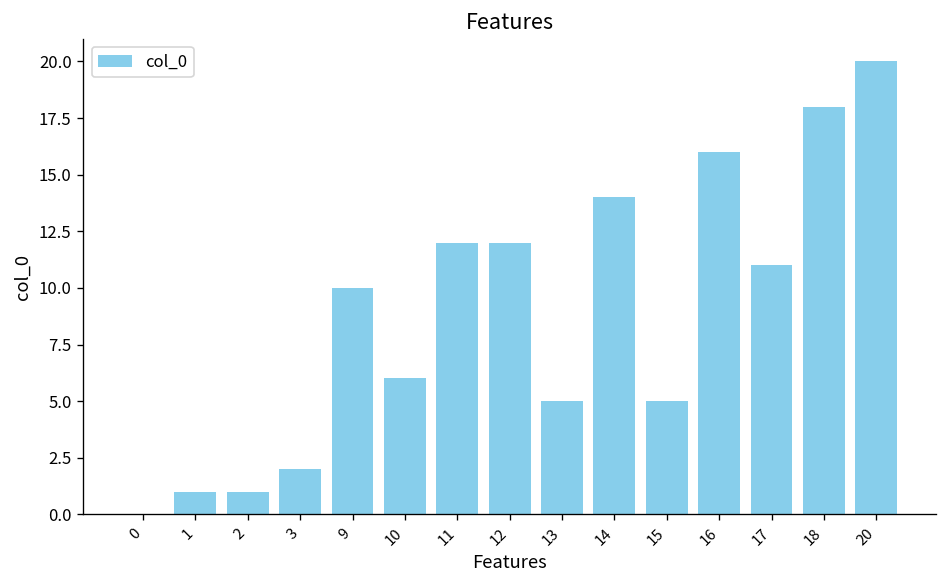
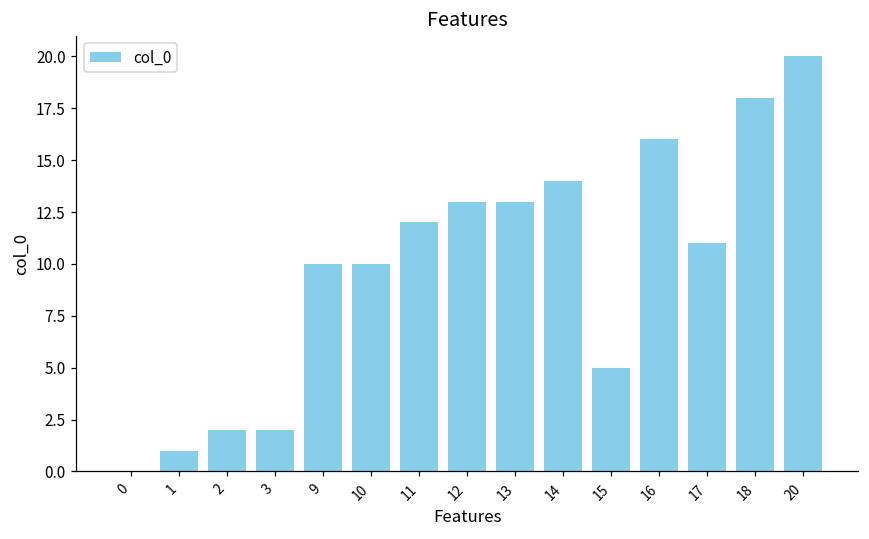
2: 1 -> 2
10: 6 -> 10
12: 12 -> 13
13: 5 -> 13
